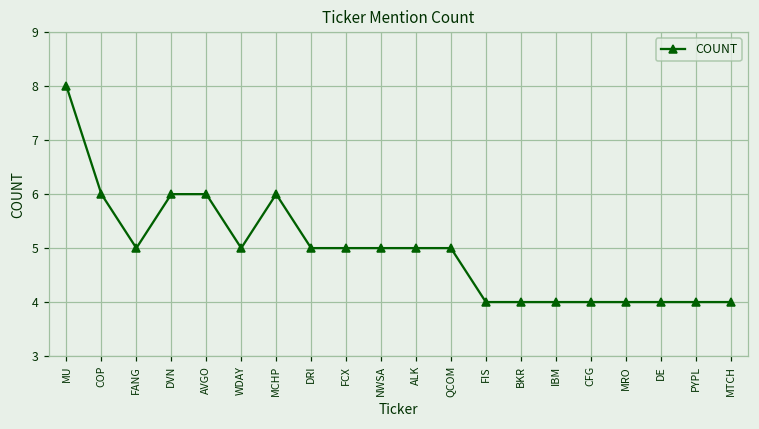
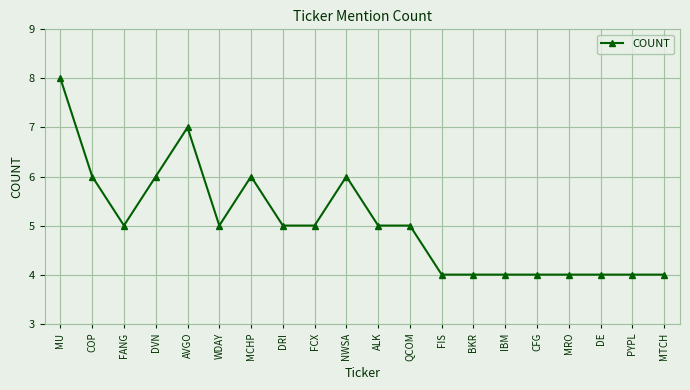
AVGO: 6 -> 7
NWSA: 5 -> 6
